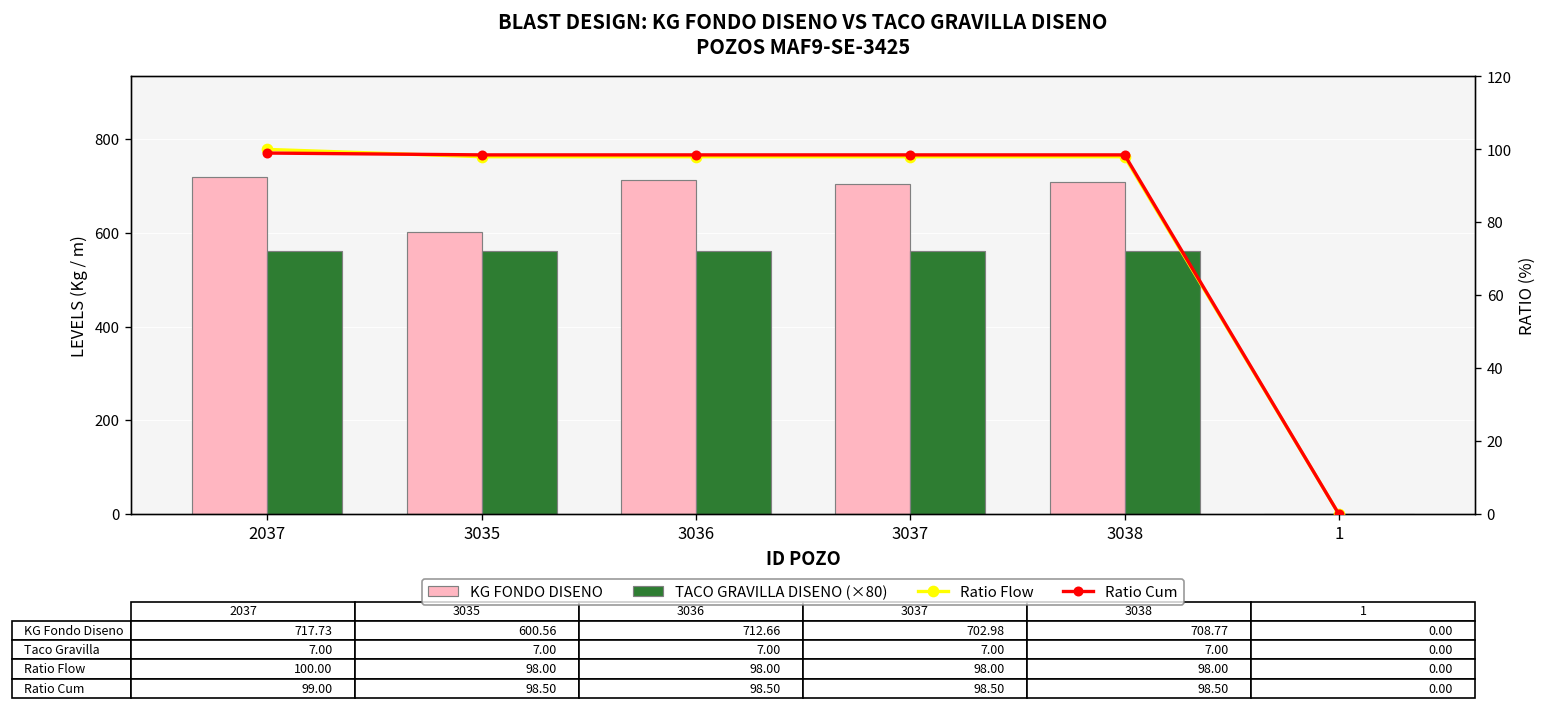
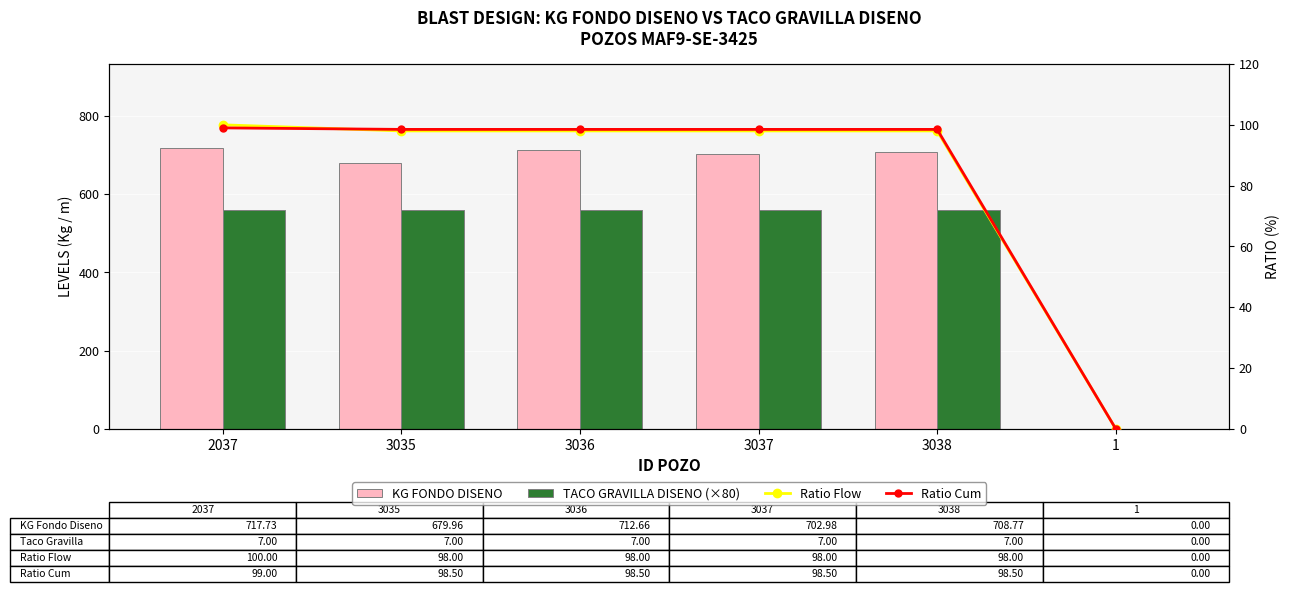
KG FONDO DISENO, 3035: 600.56 -> 679.96
